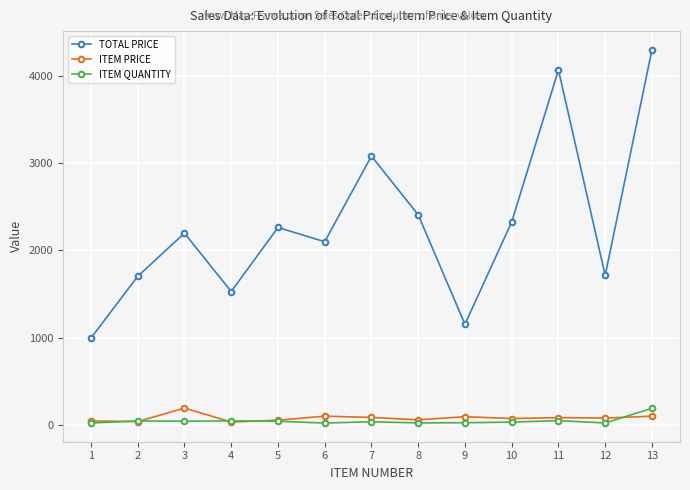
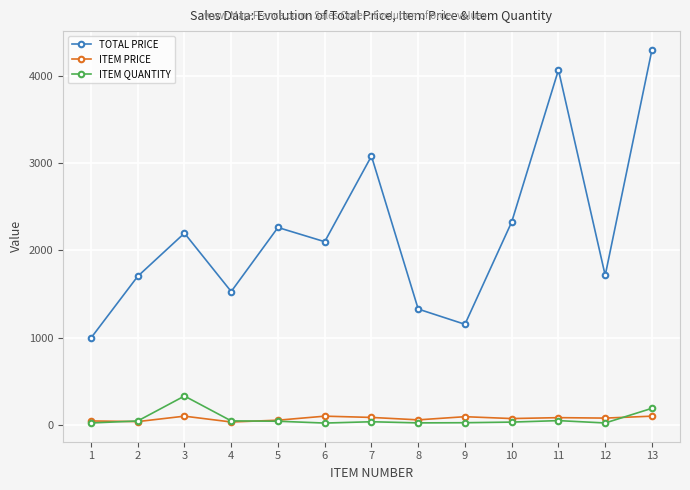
ITEM PRICE, 3: 200 -> 100
ITEM QUANTITY, 3: 0 -> 300
TOTAL PRICE, 8: 2400 -> 1300
